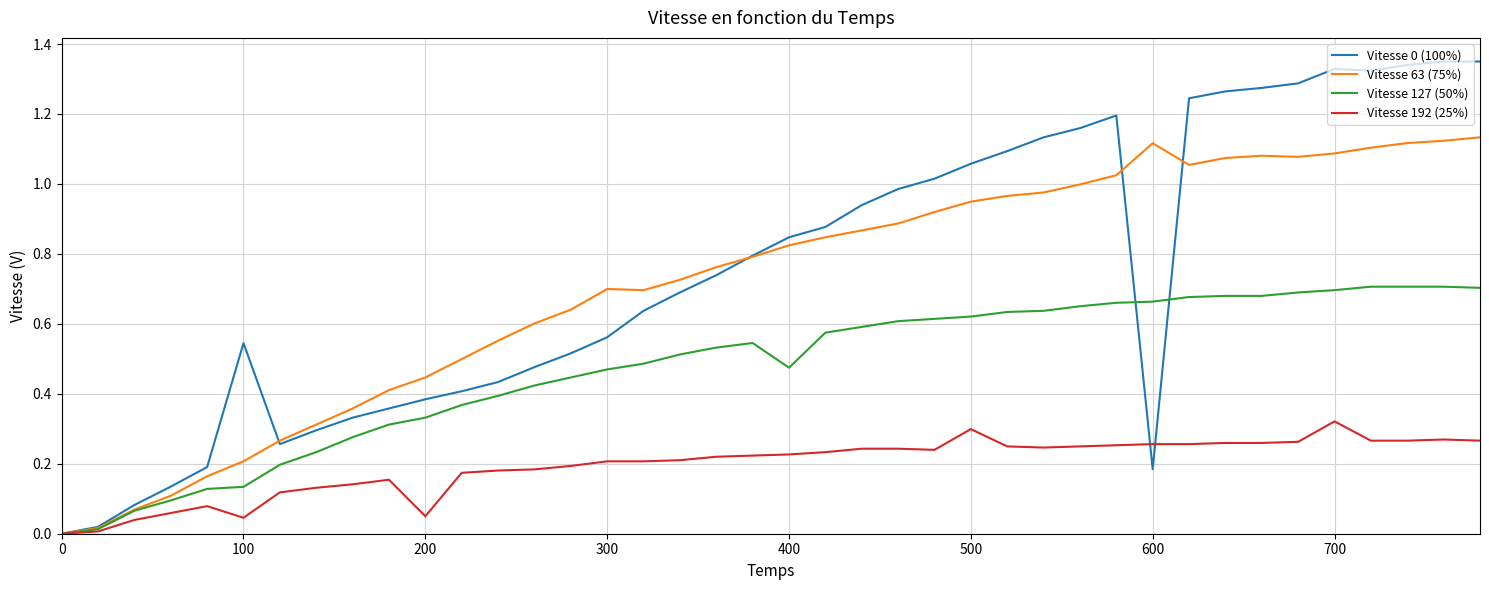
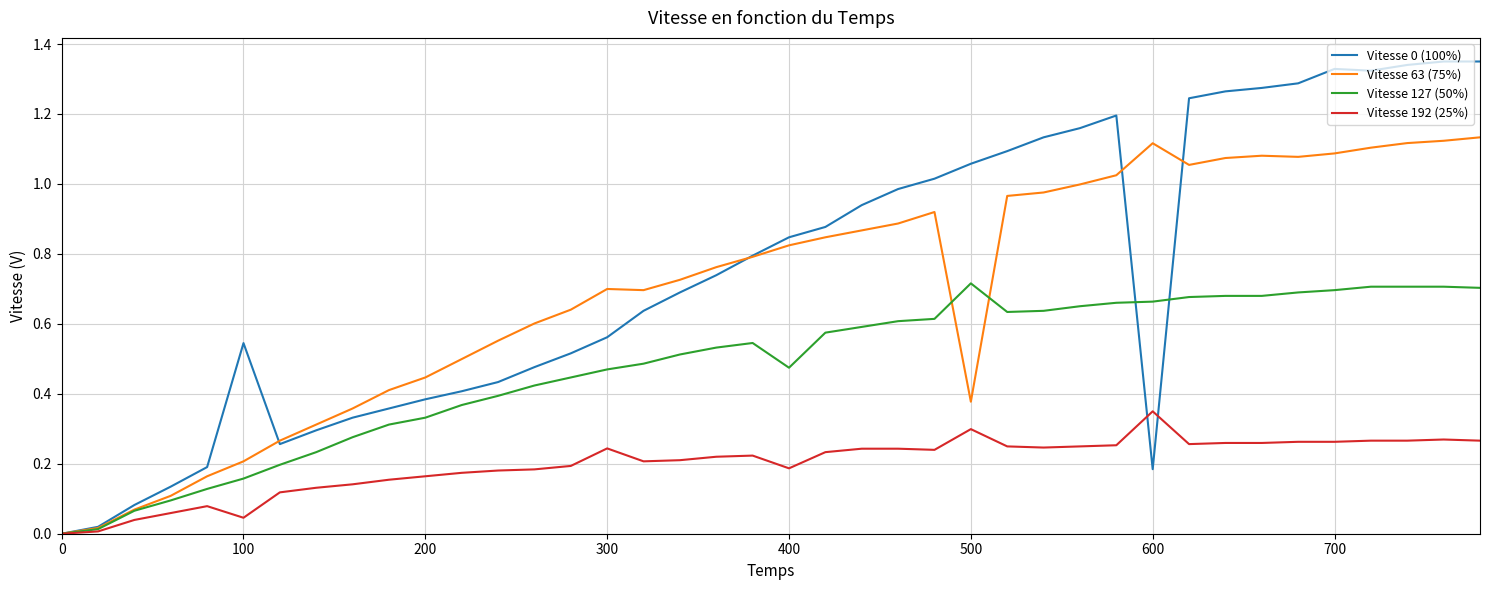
Vitesse 127 (50%), 100: 0.13 -> 0.16
Vitesse 192 (25%), 200: 0.05 -> 0.16
Vitesse 192 (25%), 300: 0.21 -> 0.24
Vitesse 192 (25%), 400: 0.23 -> 0.19
Vitesse 63 (75%), 500: 0.95 -> 0.38
Vitesse 127 (50%), 500: 0.62 -> 0.72
Vitesse 192 (25%), 600: 0.26 -> 0.35
Vitesse 192 (25%), 700: 0.32 -> 0.26
